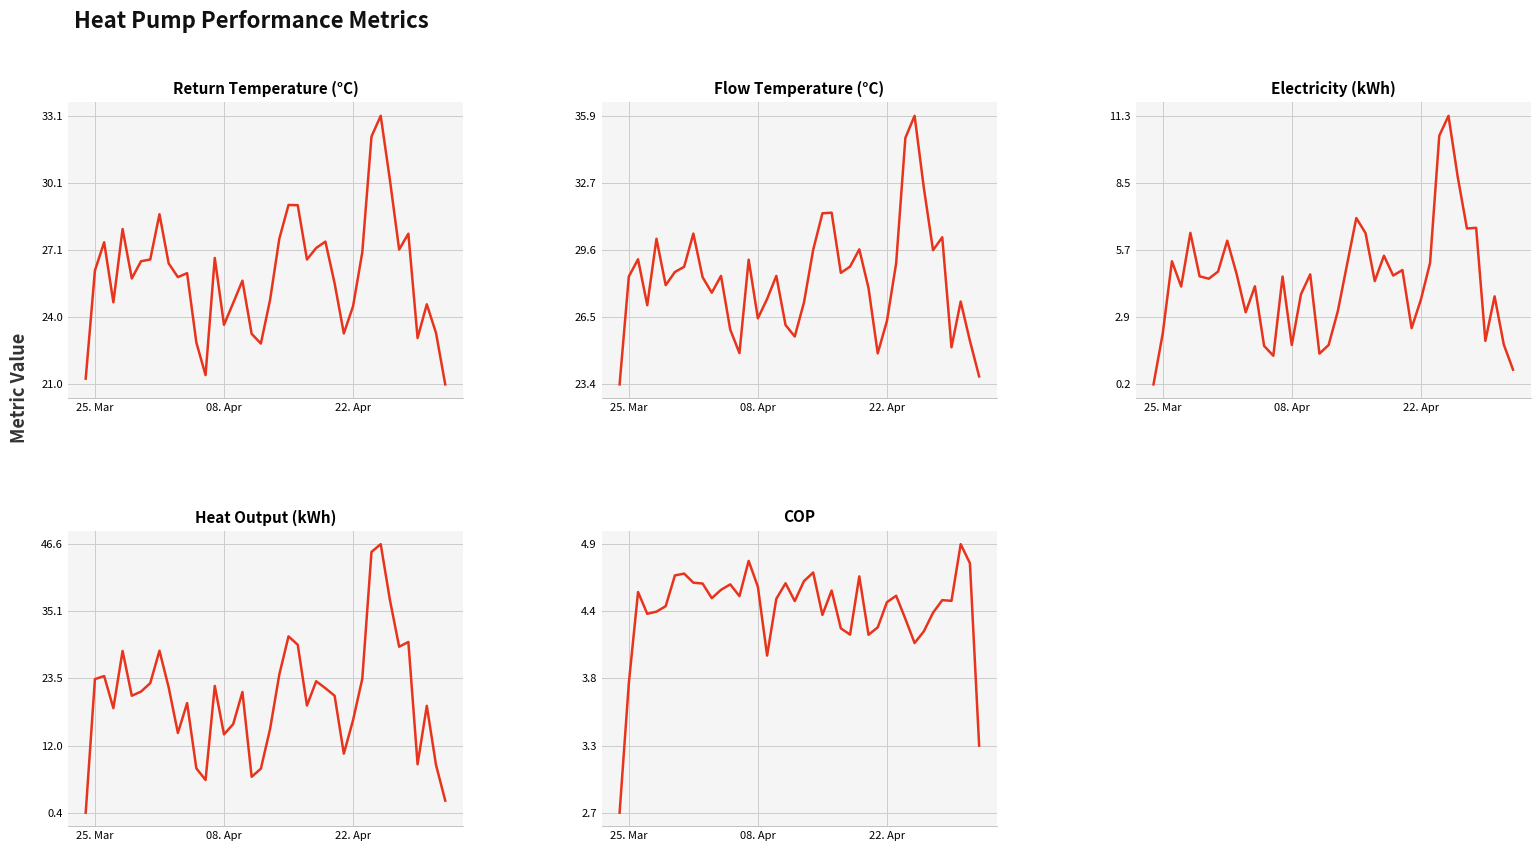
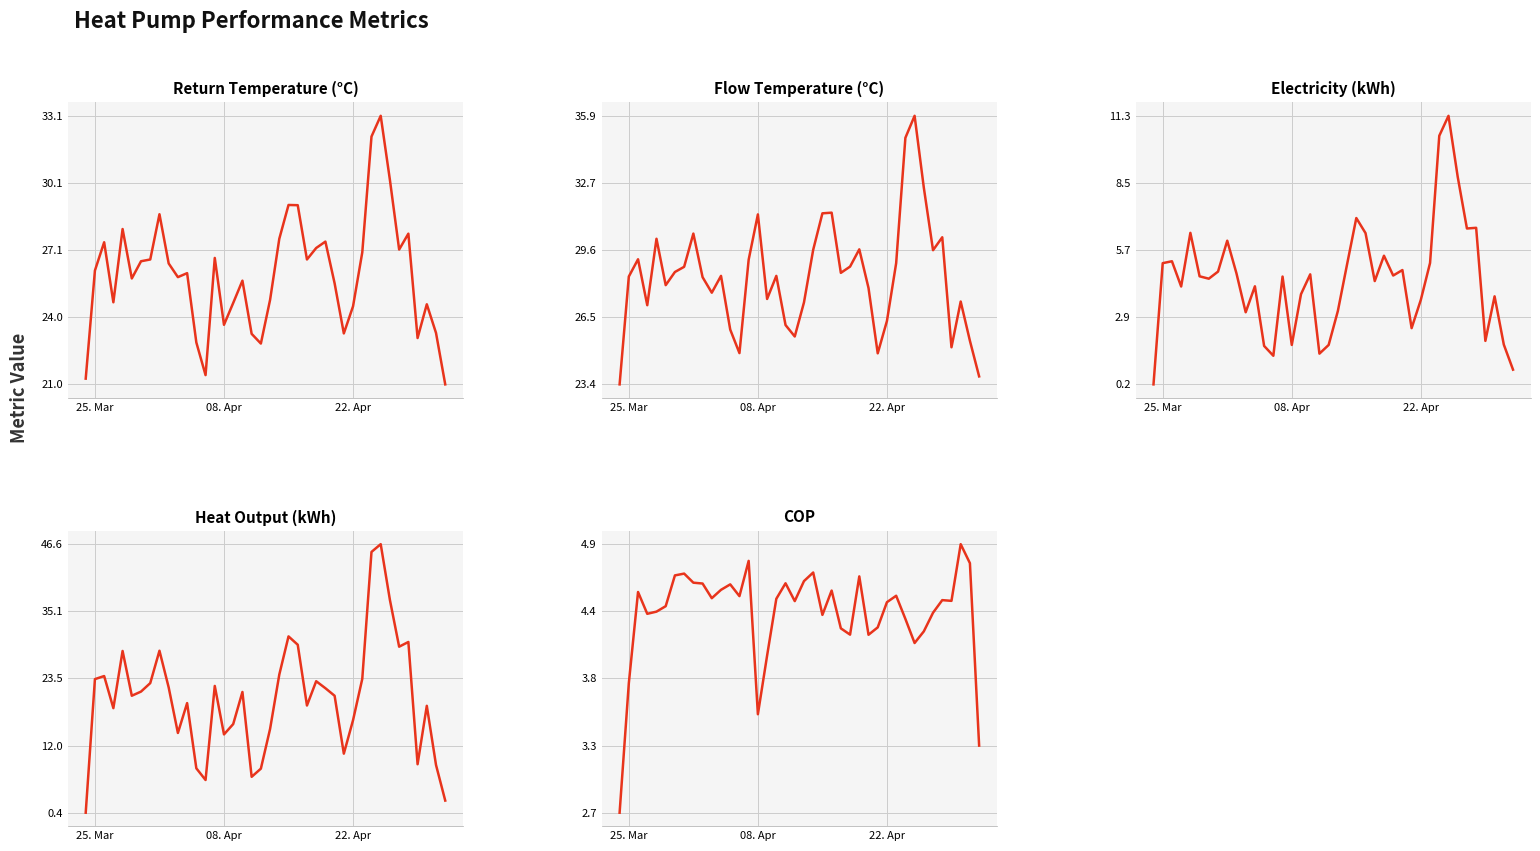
Flow Temperature (°C), 08. Apr: 26.5 -> 31.3
Electricity (kWh), 25. Mar: 2.3 -> 5.2
COP, 08. Apr: 4.59 -> 3.54
